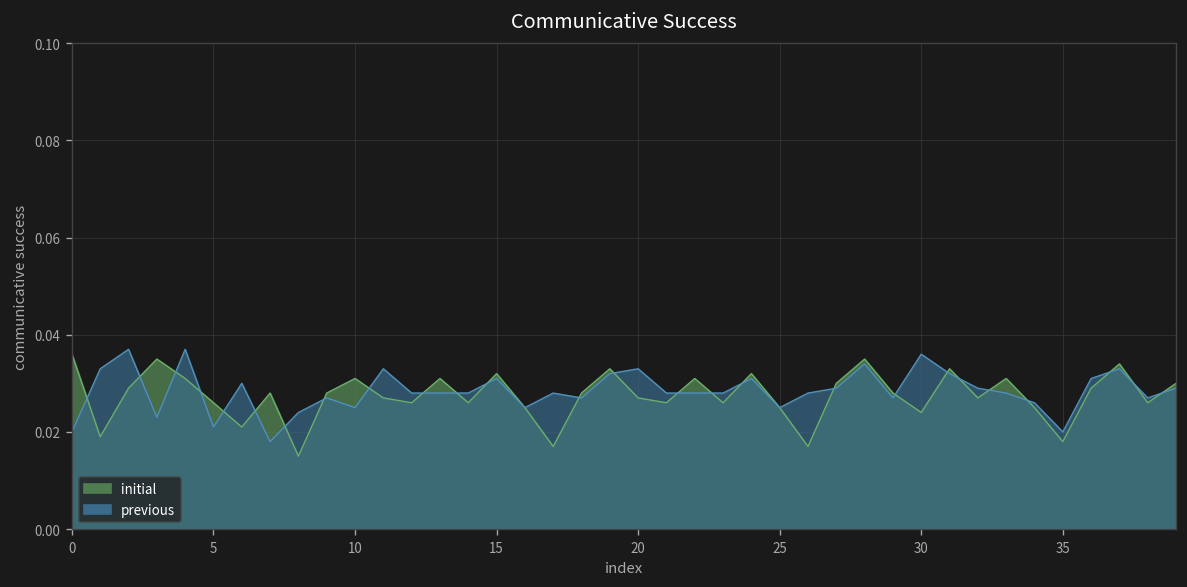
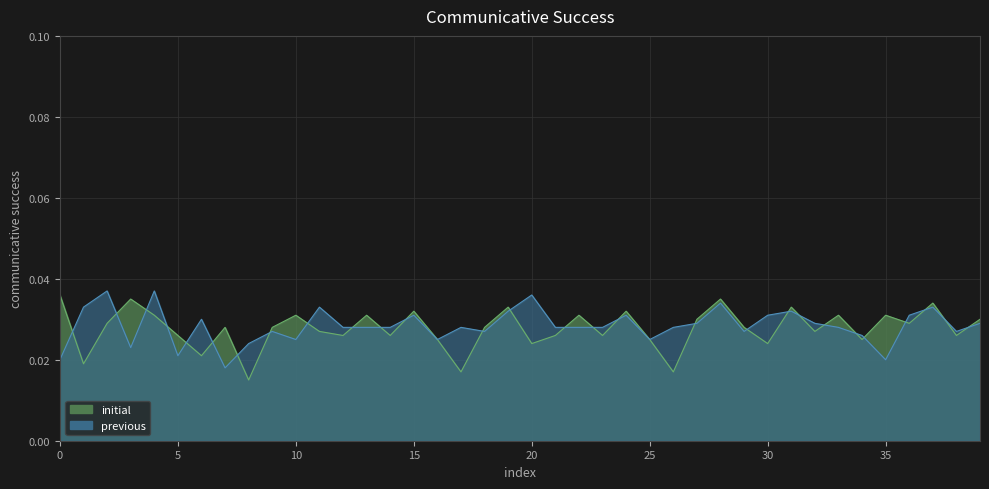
initial, 20: 0.027 -> 0.024
previous, 20: 0.033 -> 0.036
previous, 30: 0.036 -> 0.031
initial, 35: 0.018 -> 0.031
